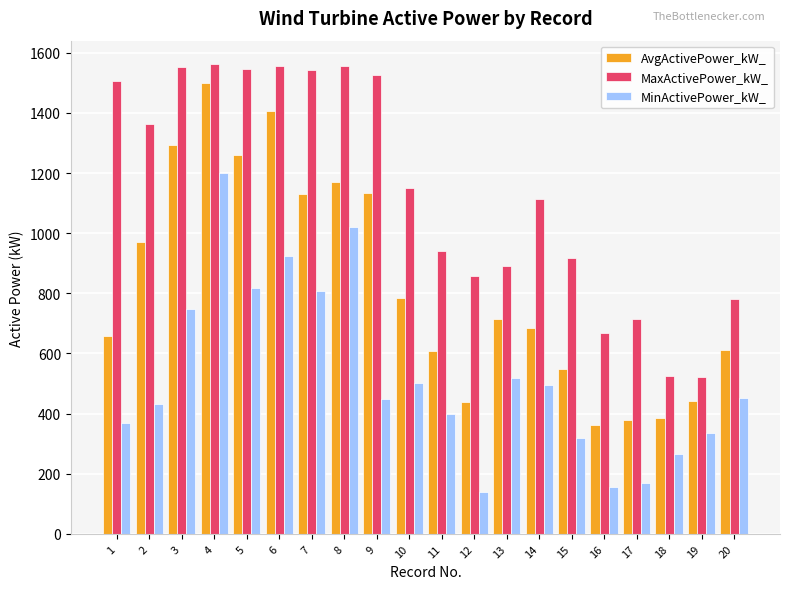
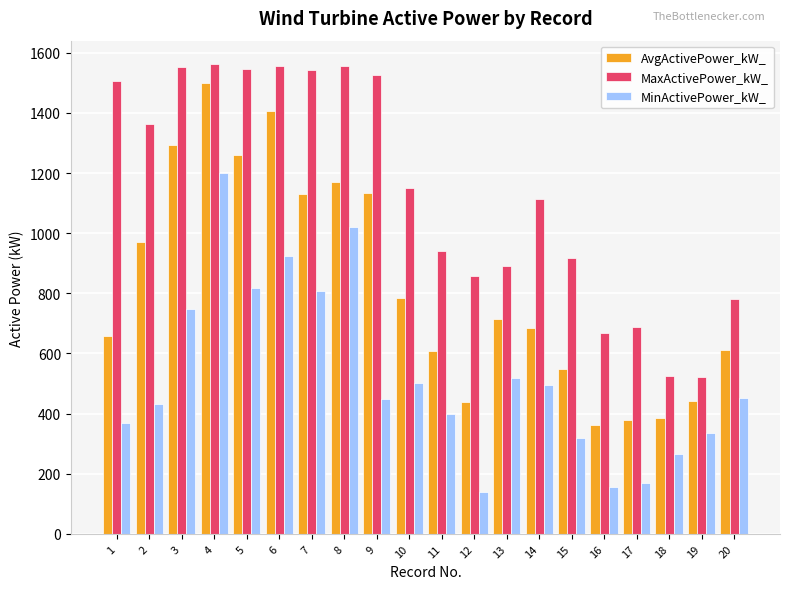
MaxActivePower_kW_, 17: 710 -> 690
